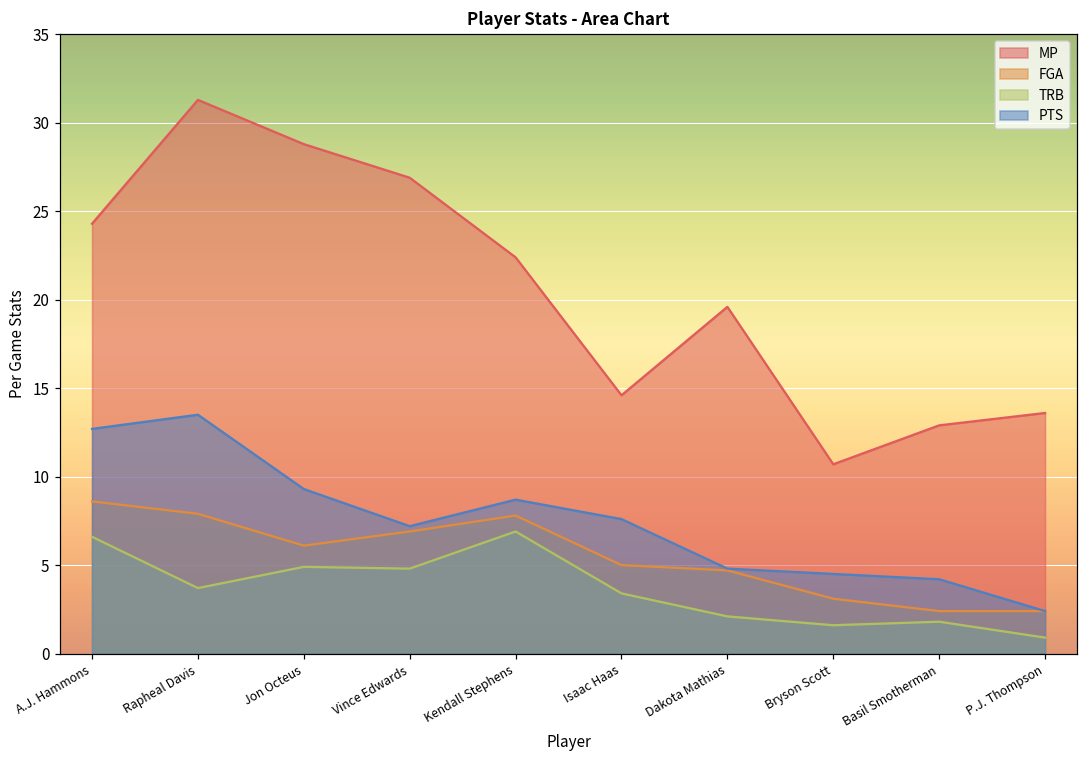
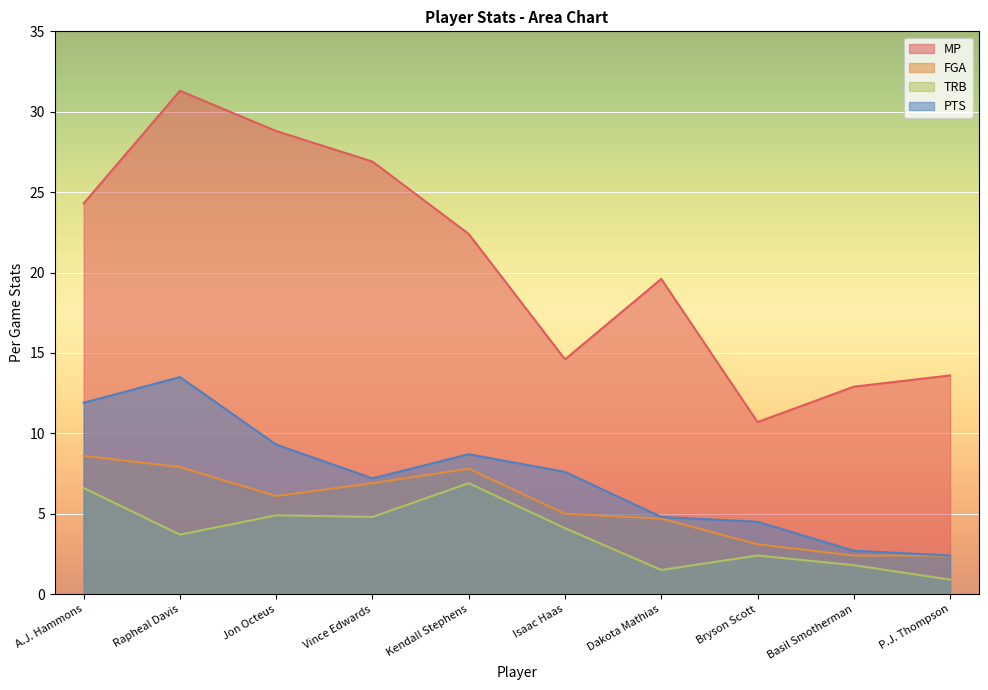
PTS, A.J. Hammons: 12.7 -> 11.9
TRB, Isaac Haas: 3.4 -> 4.1
TRB, Dakota Mathias: 2.1 -> 1.5
TRB, Bryson Scott: 1.6 -> 2.4
PTS, Basil Smotherman: 4.2 -> 2.7
